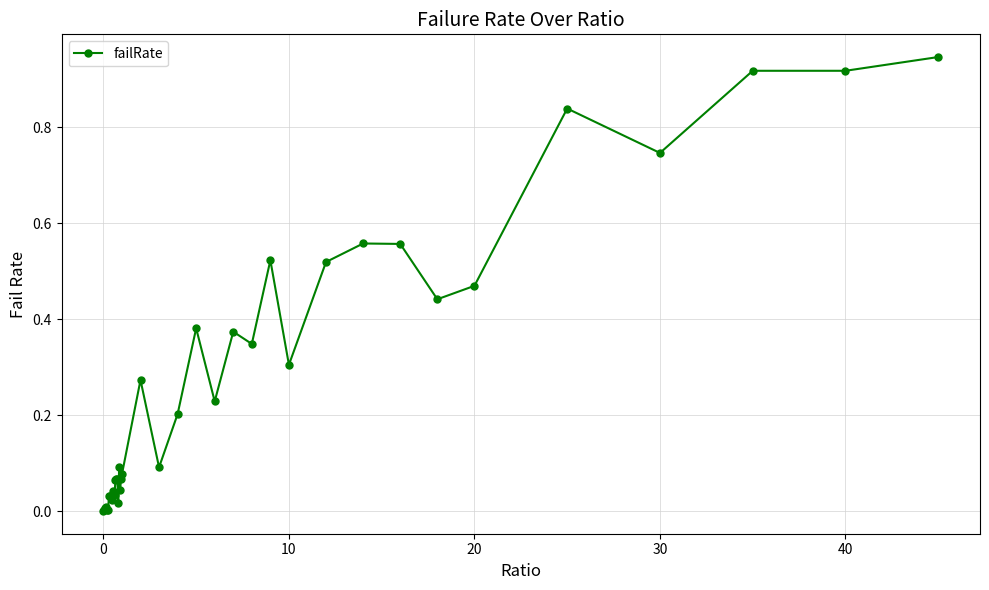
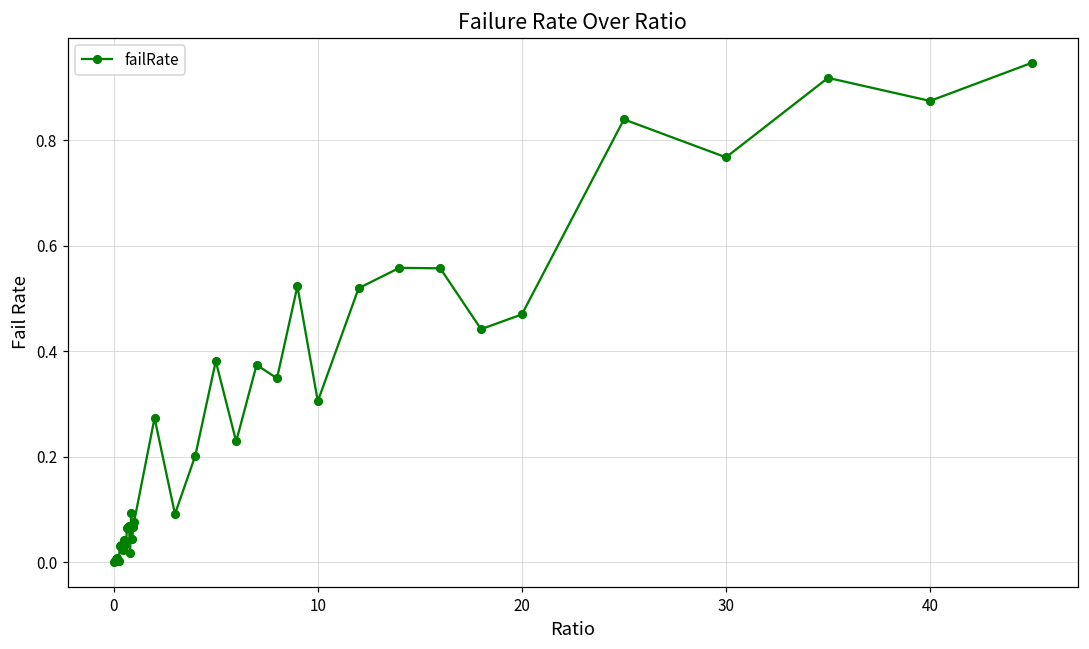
30: 0.75 -> 0.77
40: 0.92 -> 0.87
